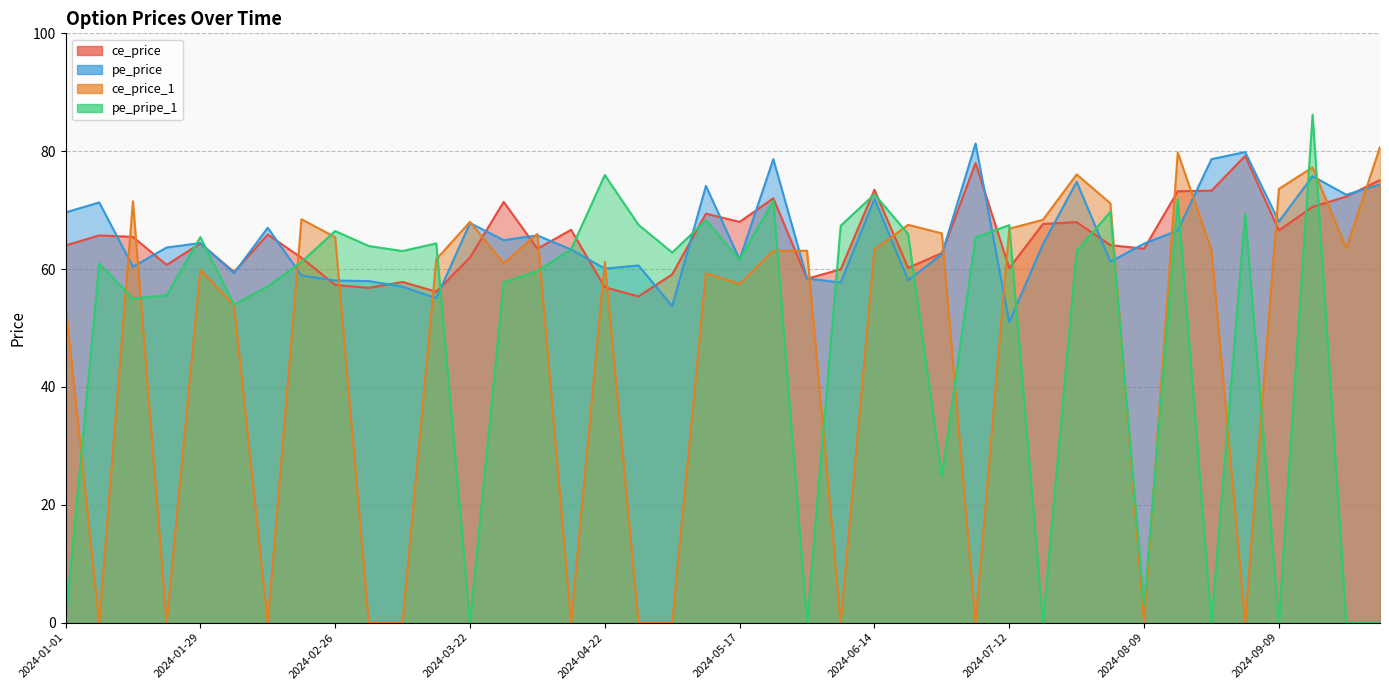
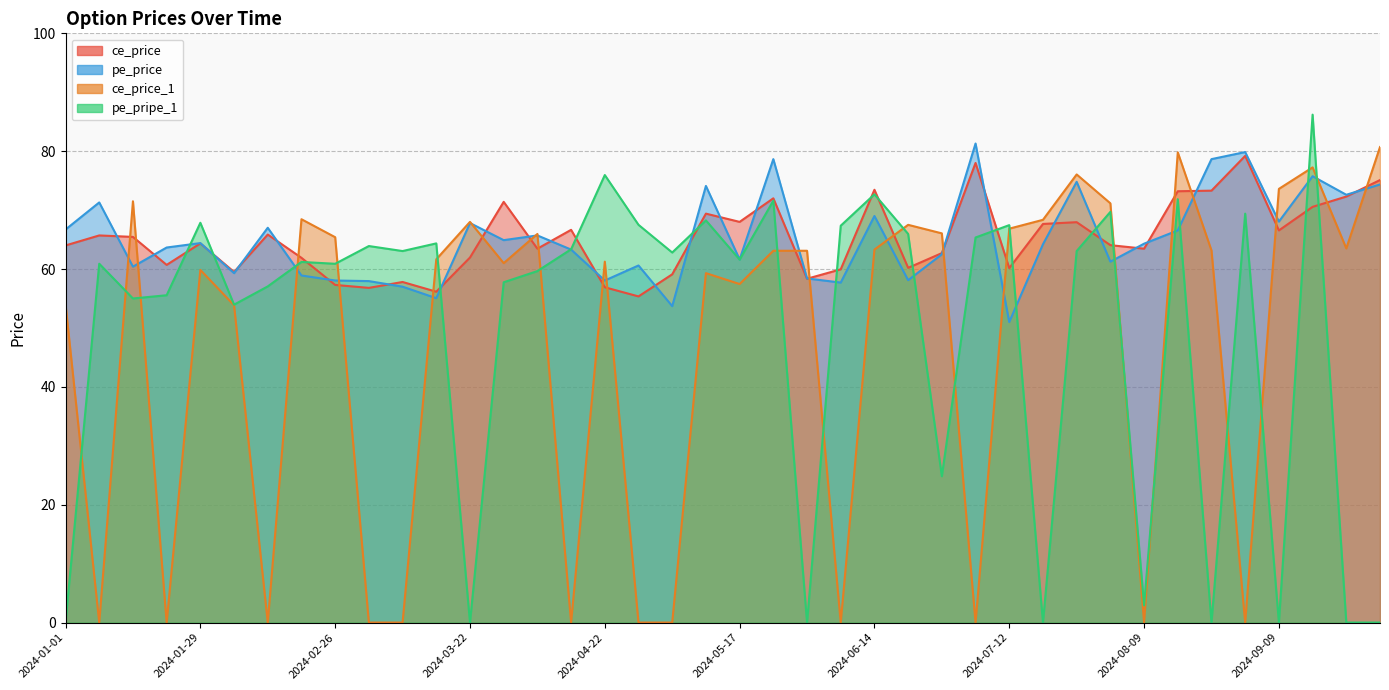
pe_price, 2024-01-01: 70 -> 67
pe_pripe_1, 2024-01-29: 65 -> 68
pe_pripe_1, 2024-02-26: 66 -> 61
pe_price, 2024-04-22: 60 -> 58
pe_price, 2024-06-14: 72 -> 69
